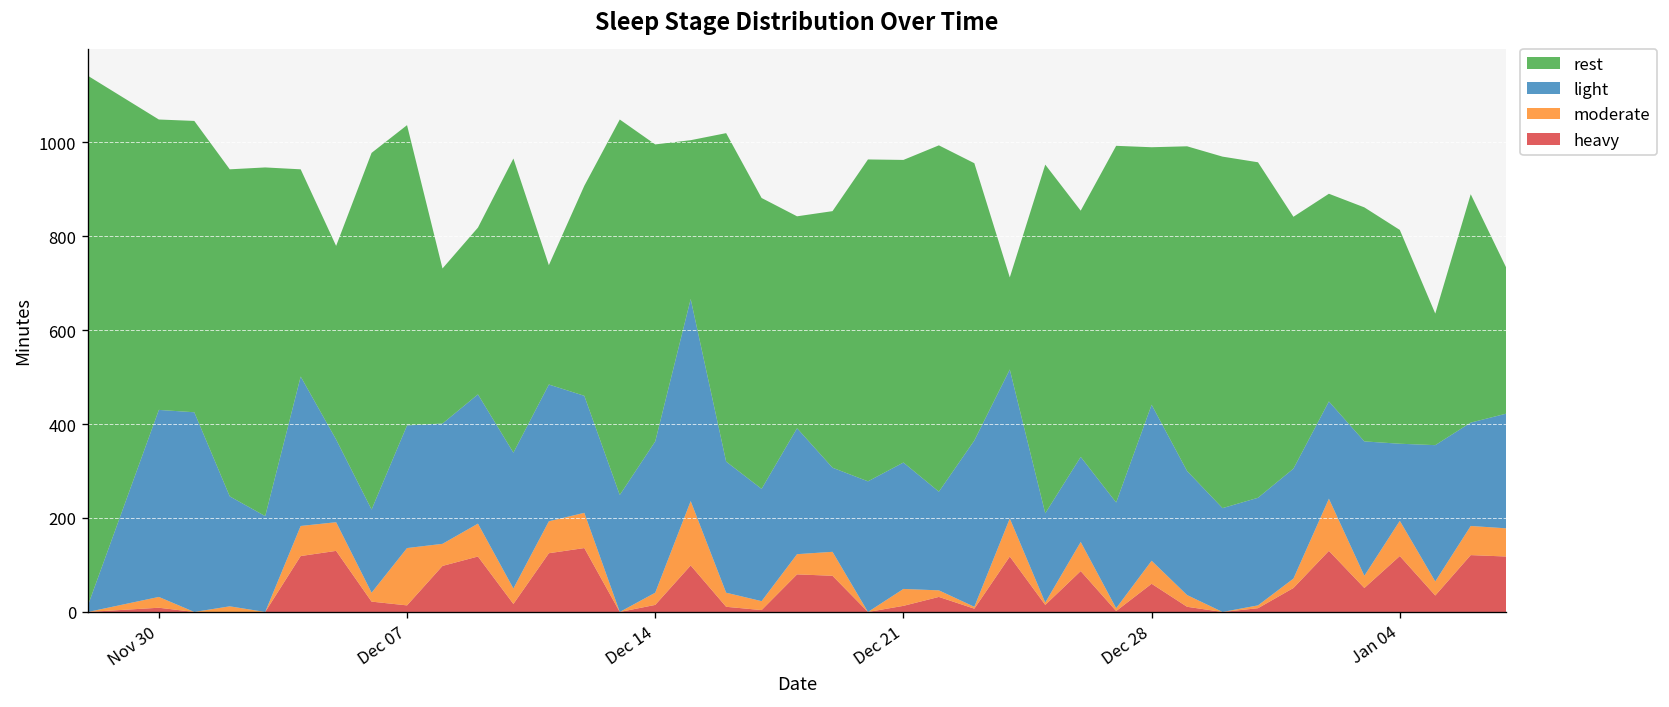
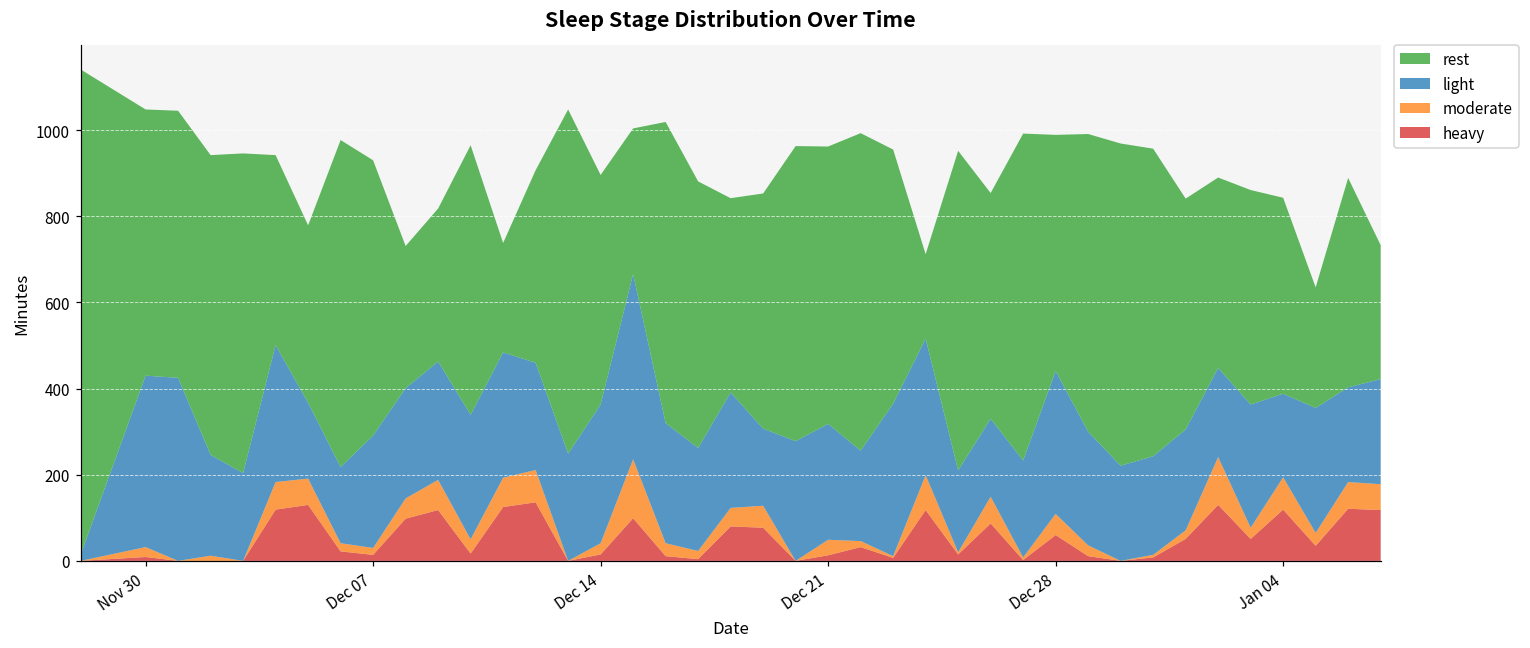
moderate, Dec 07: 120 -> 20
rest, Dec 14: 630 -> 530
light, Jan 04: 160 -> 190
